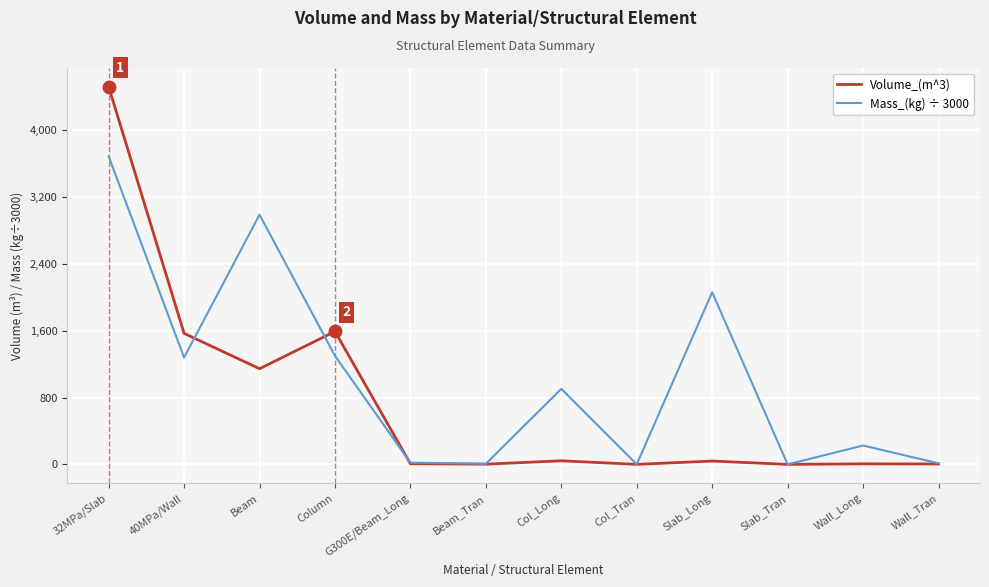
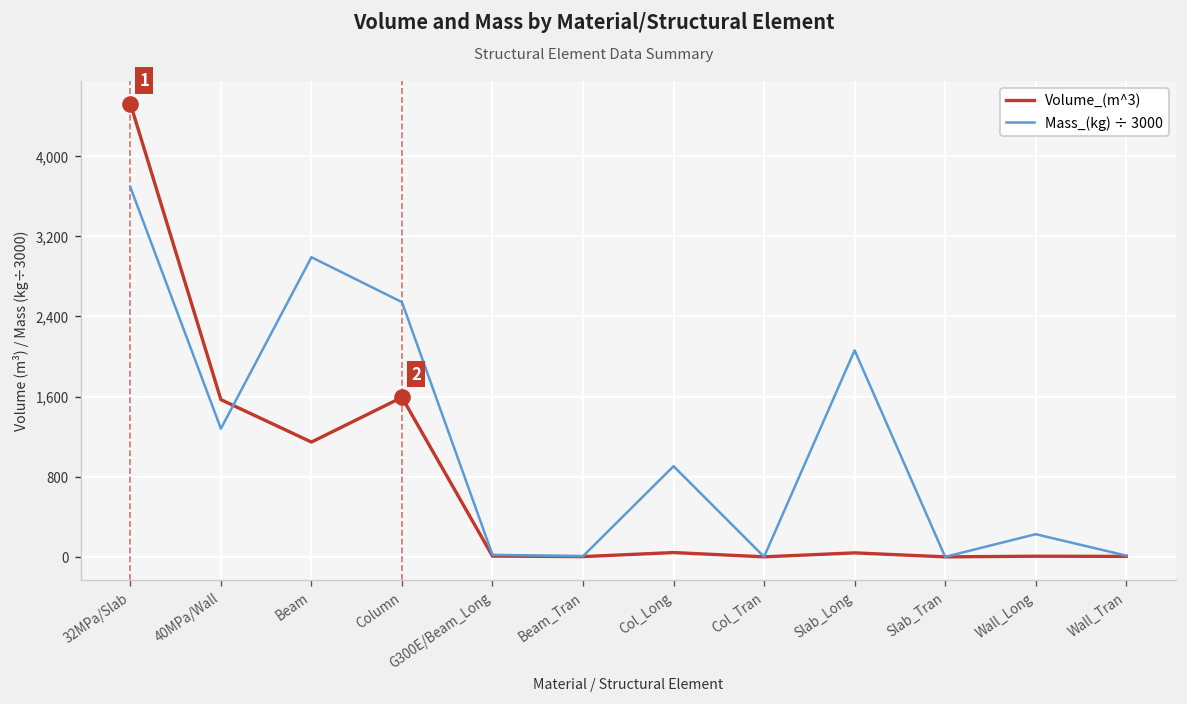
Mass_(kg) ÷ 3000, Column: 1,300 -> 2,500
